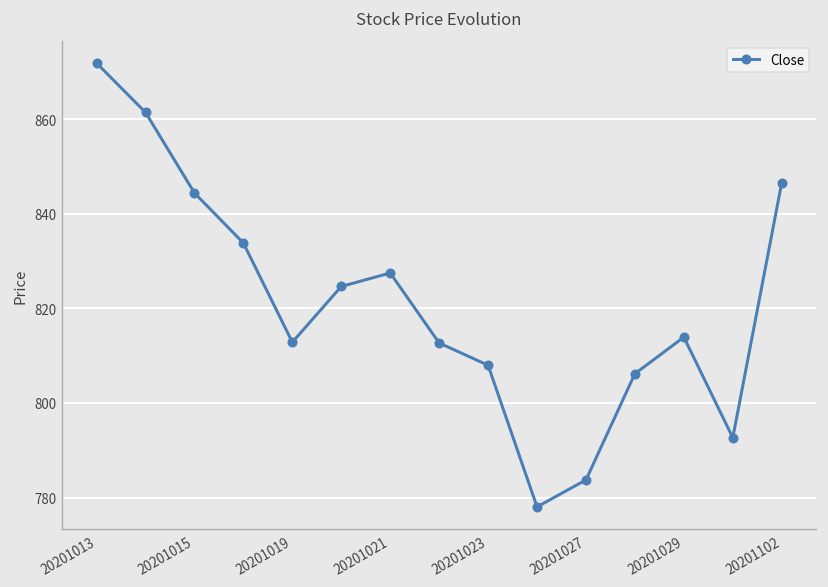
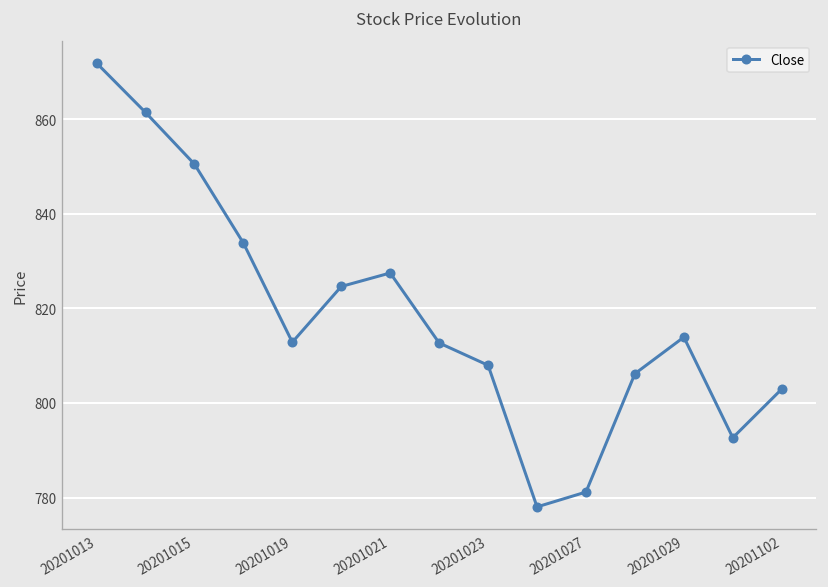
20201015: 844 -> 851
20201027: 784 -> 781
20201102: 847 -> 803
